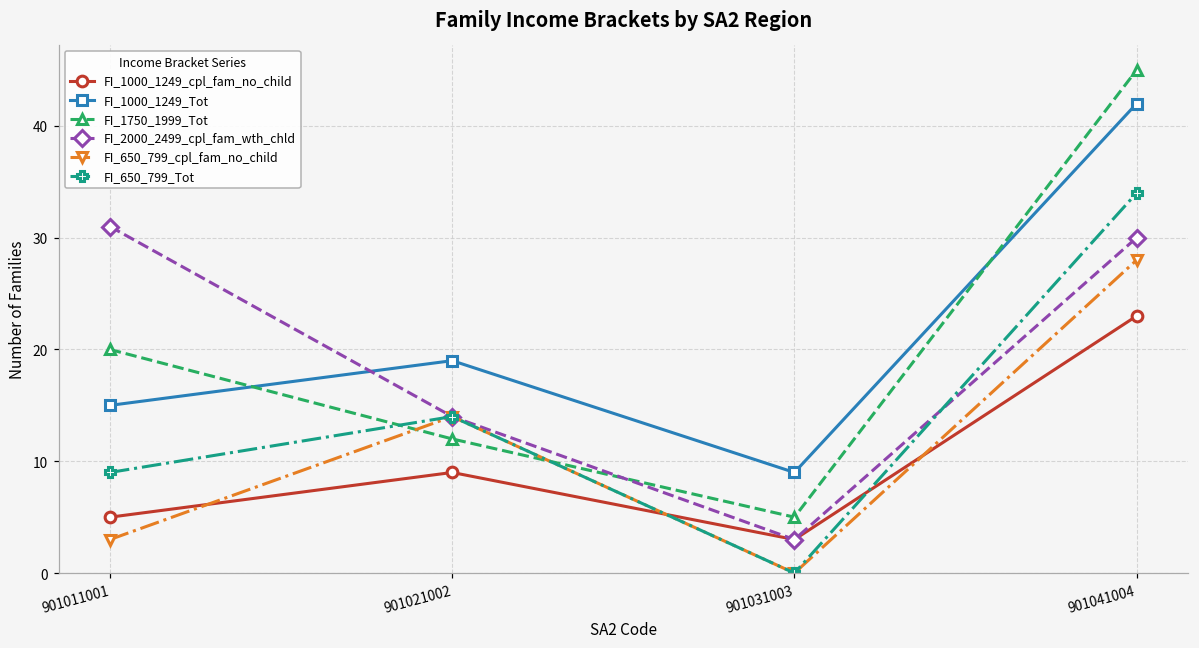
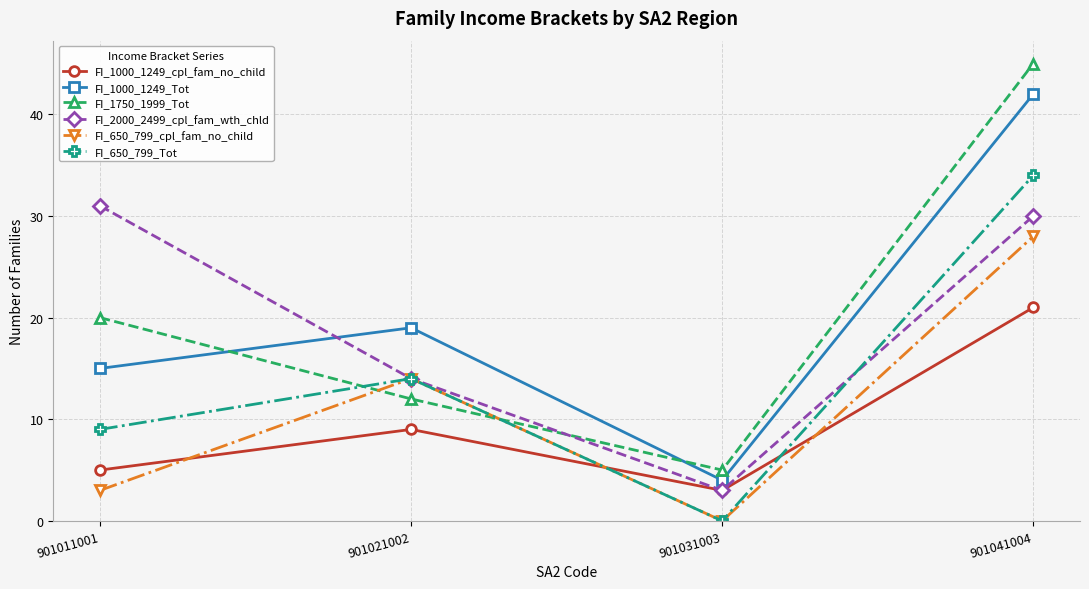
FI_1000_1249_Tot, 901031003: 9 -> 4
FI_1000_1249_cpl_fam_no_child, 901041004: 23 -> 21
